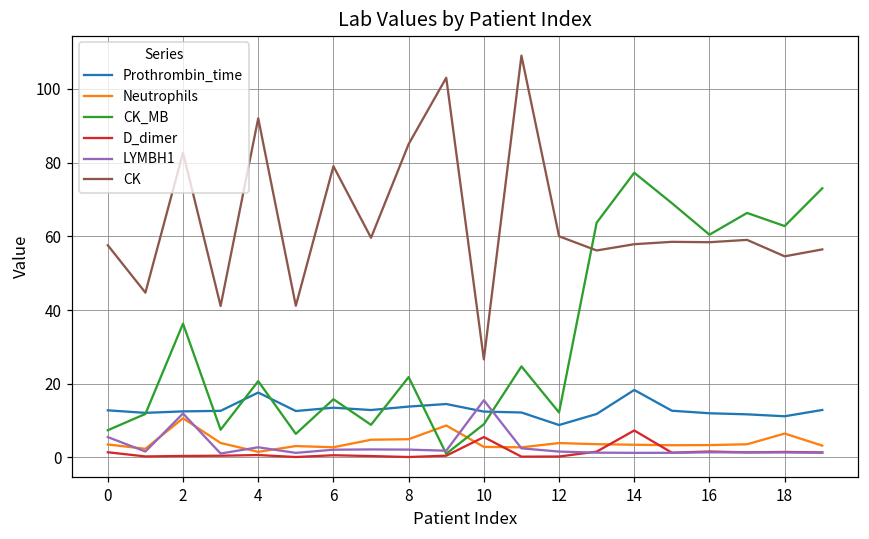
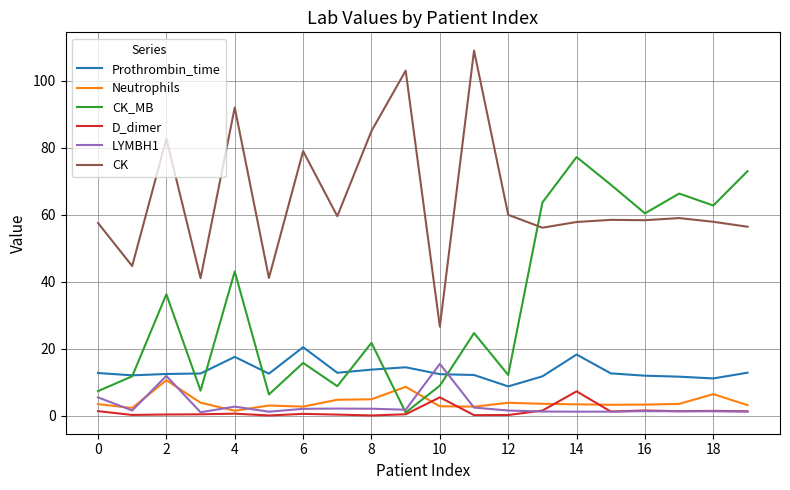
CK_MB, 4: 21 -> 43
Prothrombin_time, 6: 14 -> 21
CK, 18: 55 -> 58
